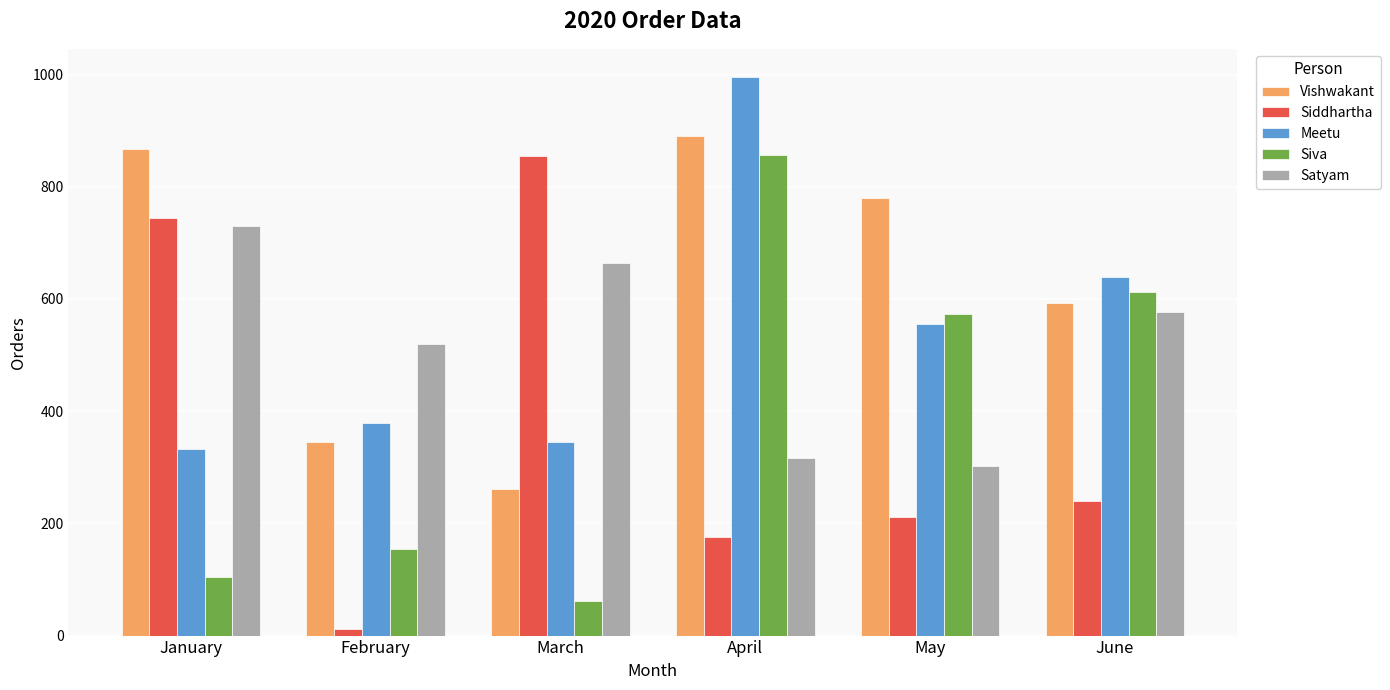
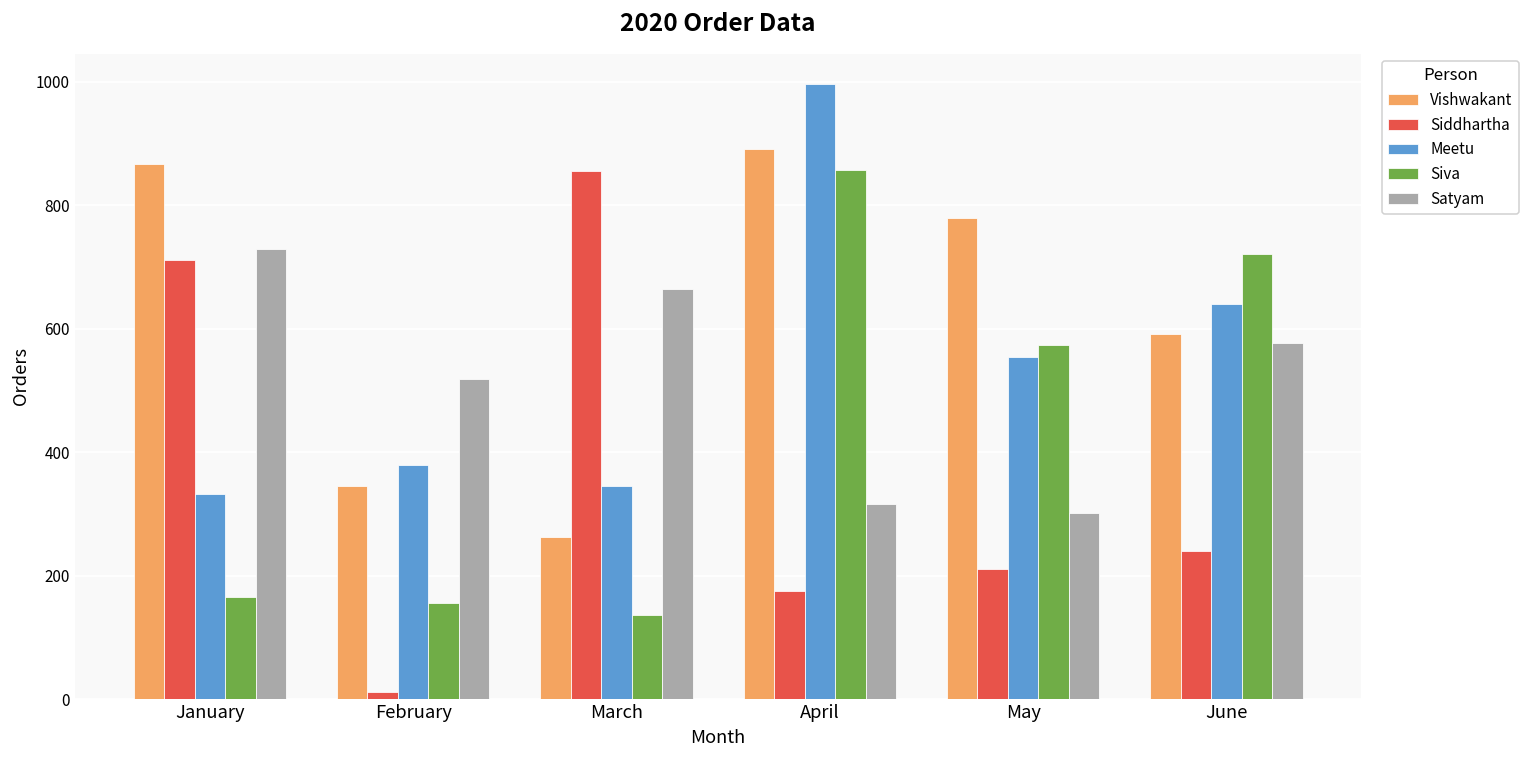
Siddhartha, January: 750 -> 710
Siva, January: 100 -> 170
Siva, March: 60 -> 140
Siva, June: 610 -> 720
